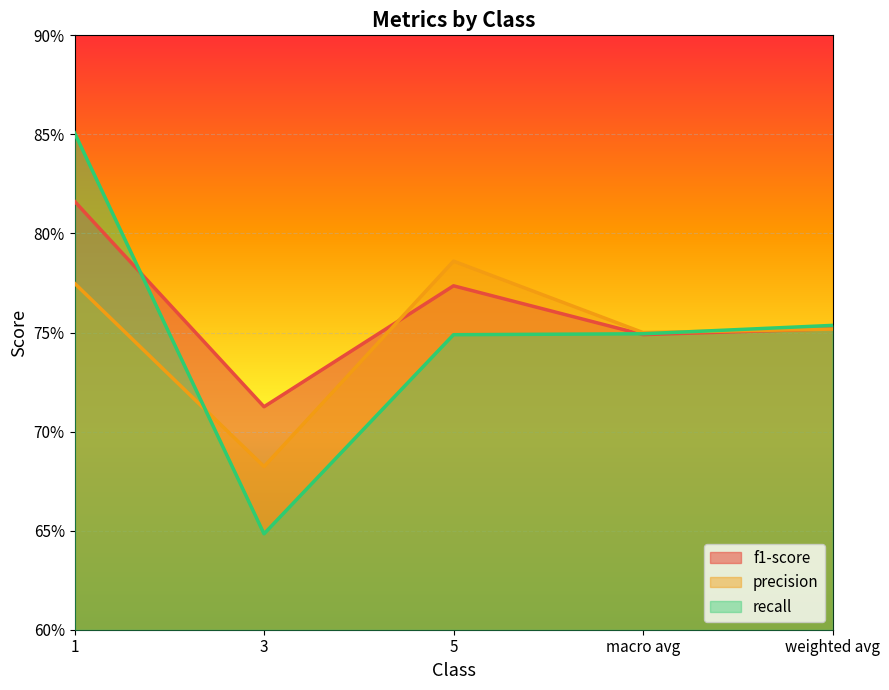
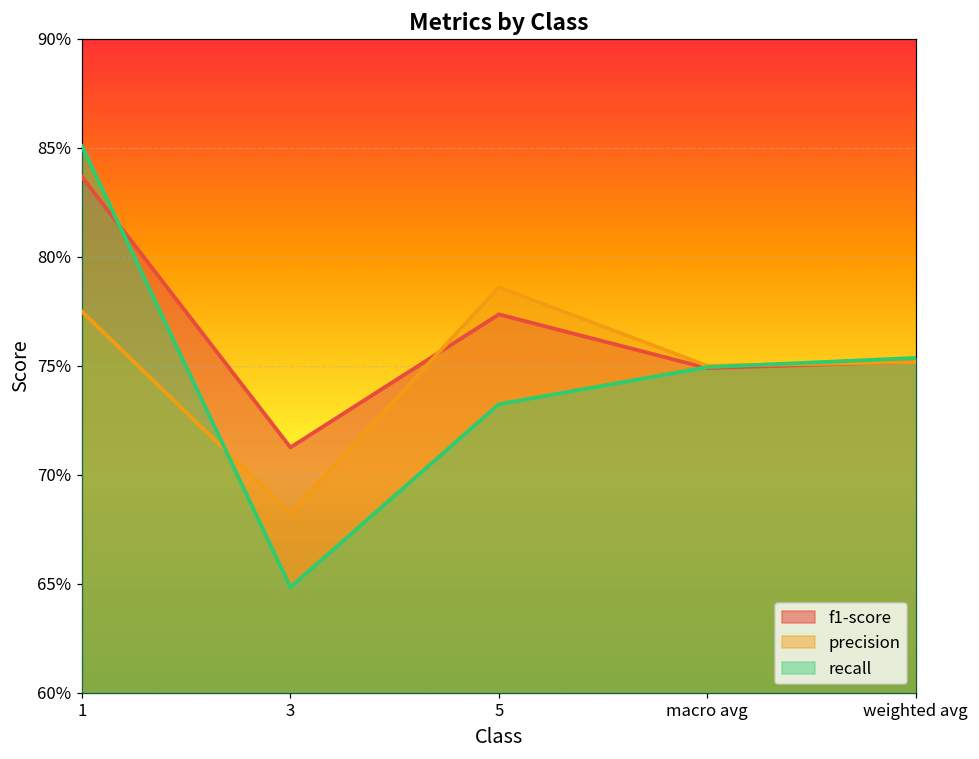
f1-score, 1: 81.6% -> 83.7%
recall, 5: 74.9% -> 73.2%
